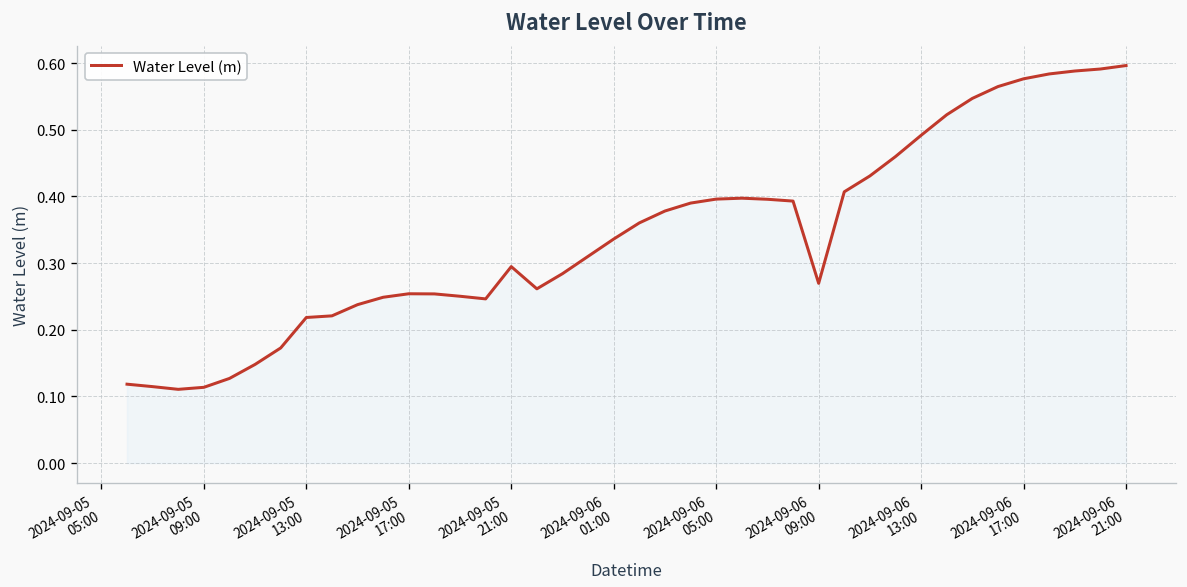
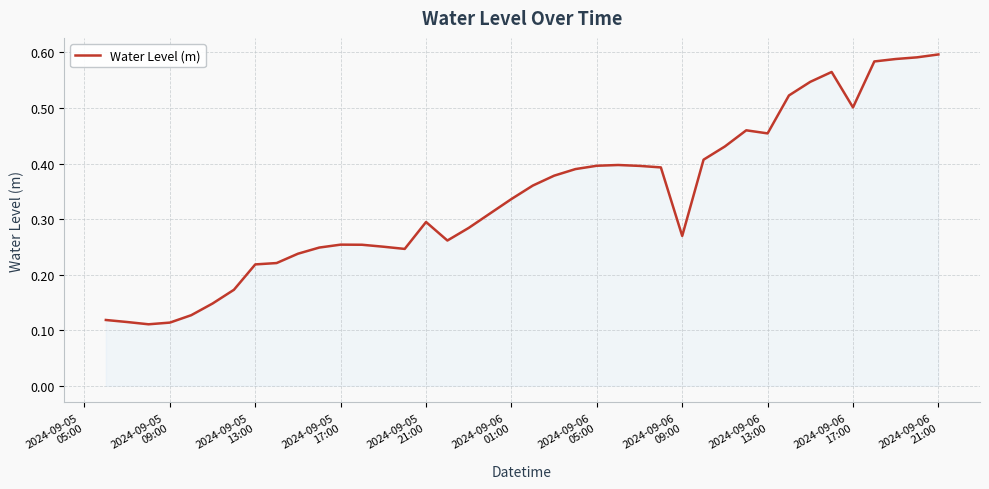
2024-09-06 13:00: 0.49 -> 0.45
2024-09-06 17:00: 0.58 -> 0.50
